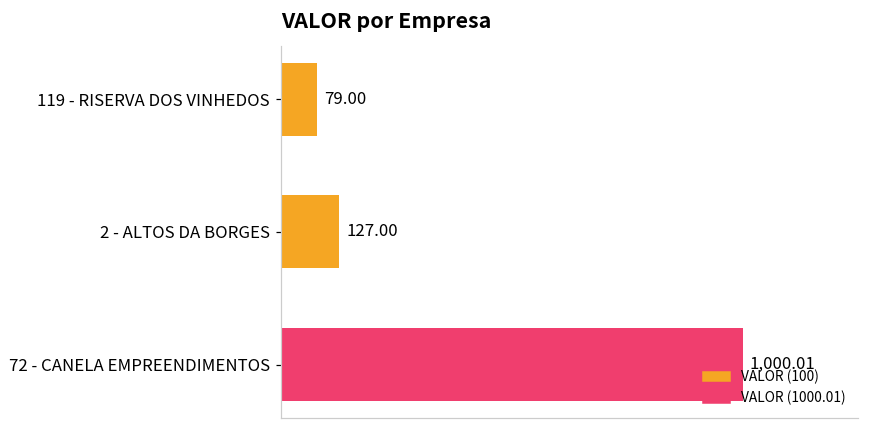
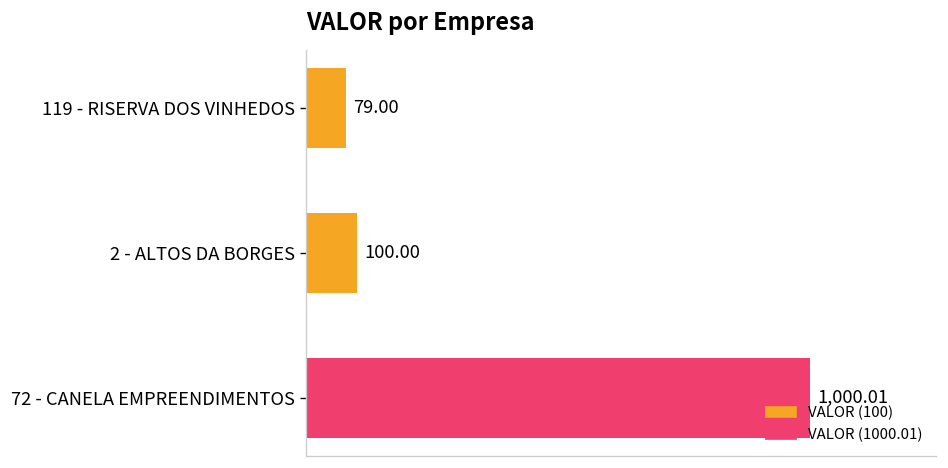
2 - ALTOS DA BORGES: 127.00 -> 100.00
